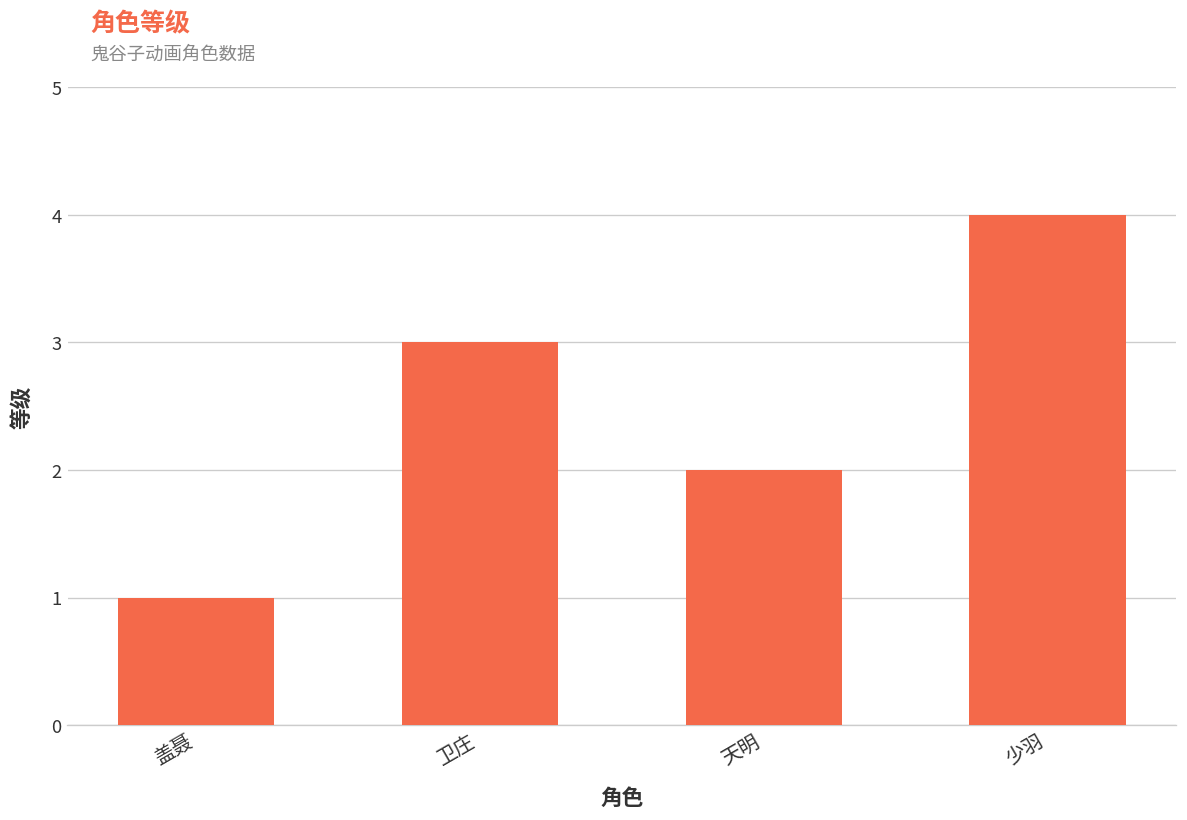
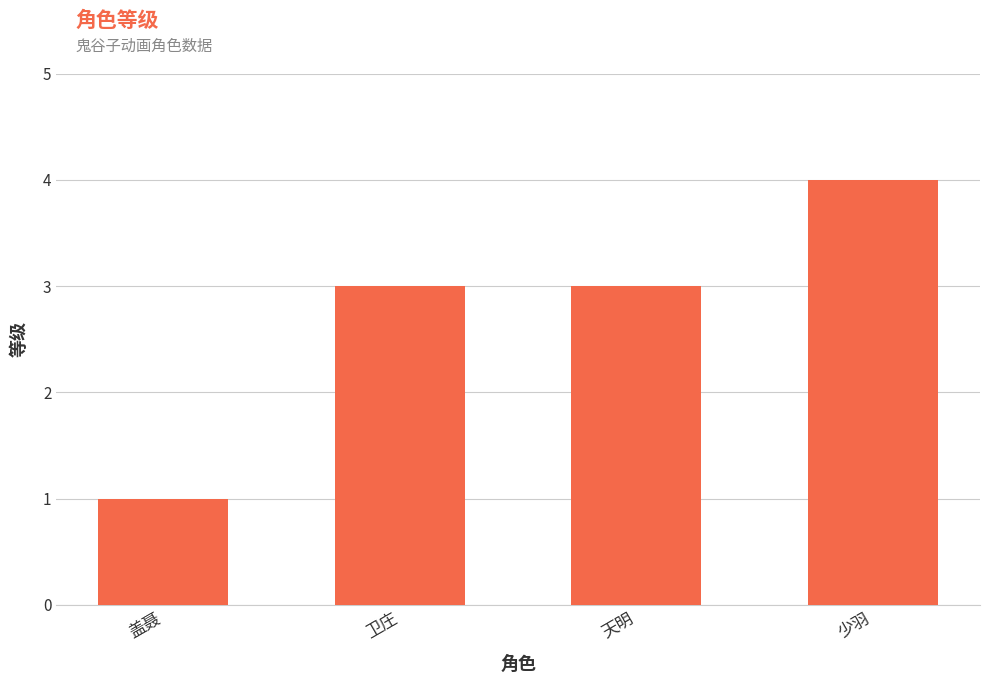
天明: 2 -> 3
